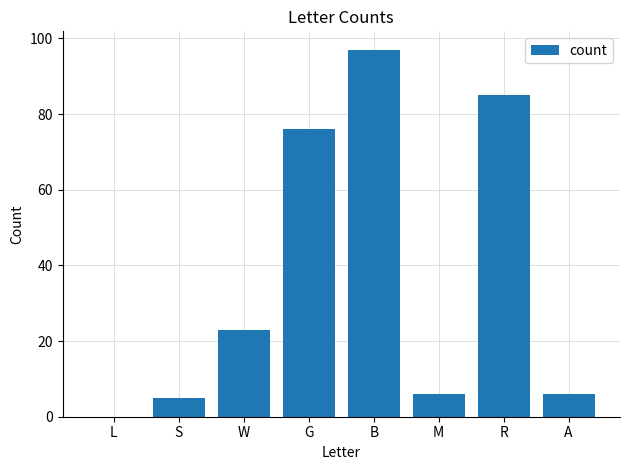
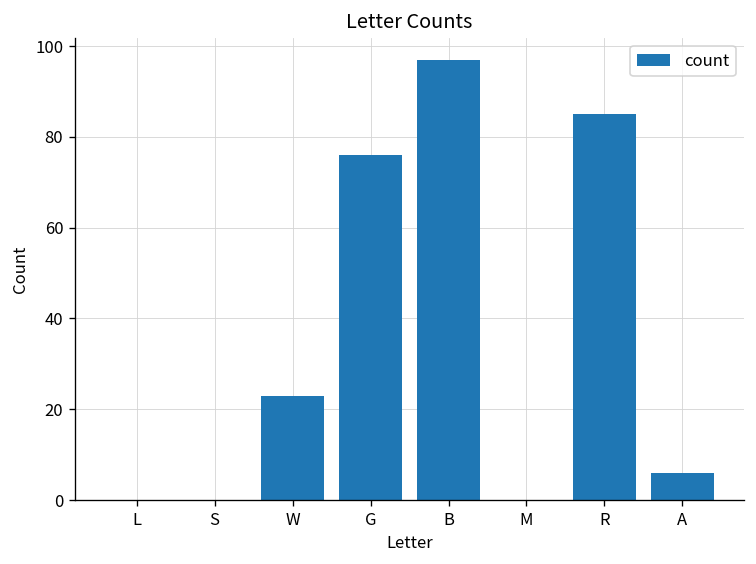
S: 5 -> 0
M: 6 -> 0
